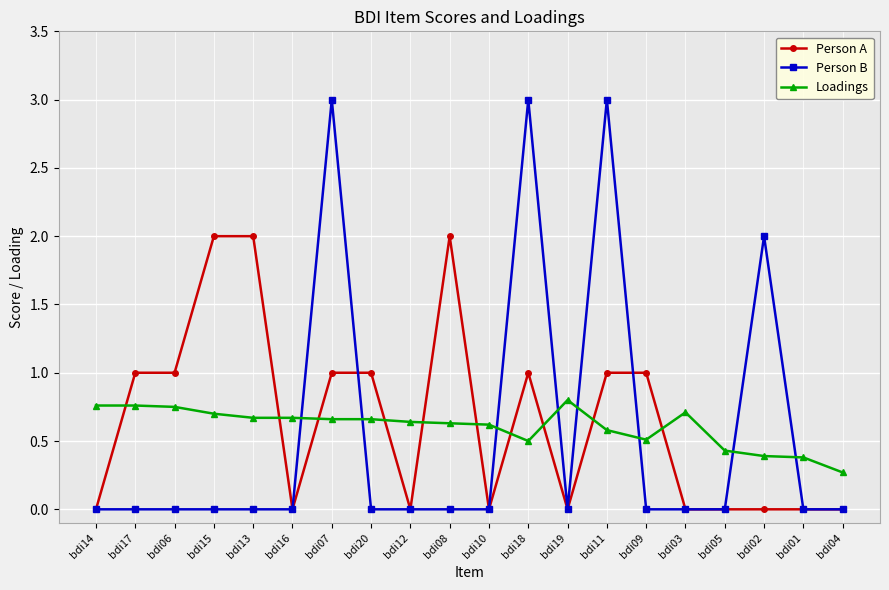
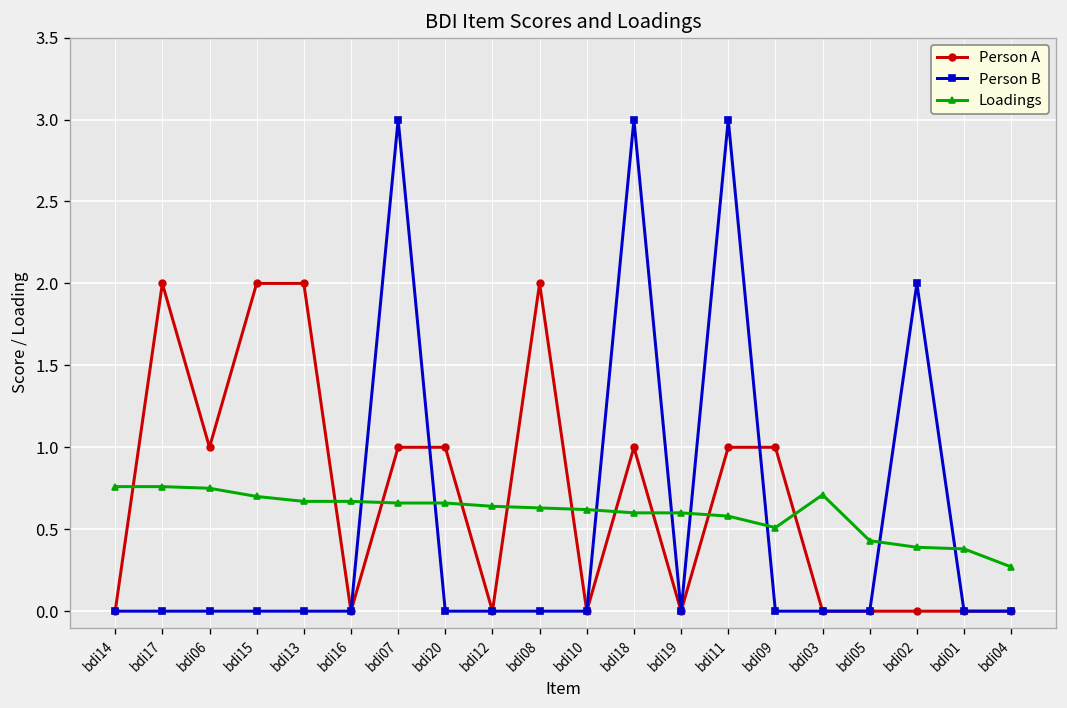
Person A, bdi17: 1 -> 2
Loadings, bdi18: 0.5 -> 0.6
Loadings, bdi19: 0.8 -> 0.6
